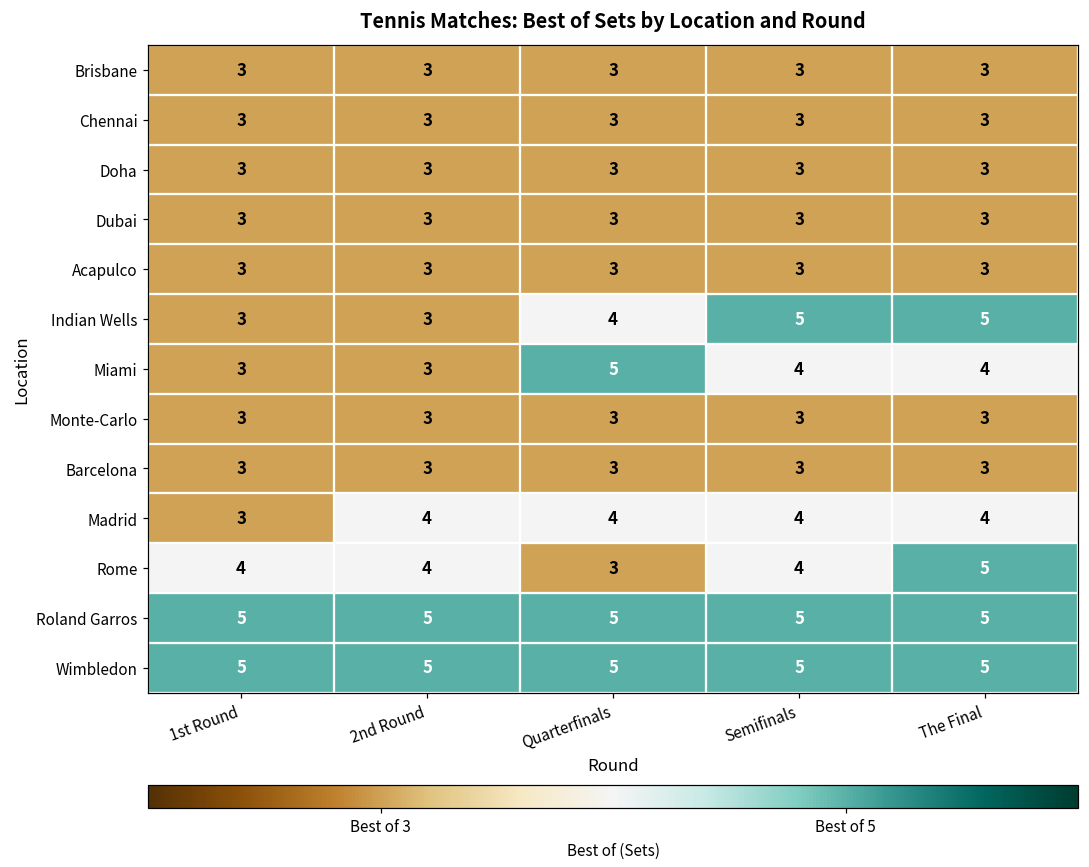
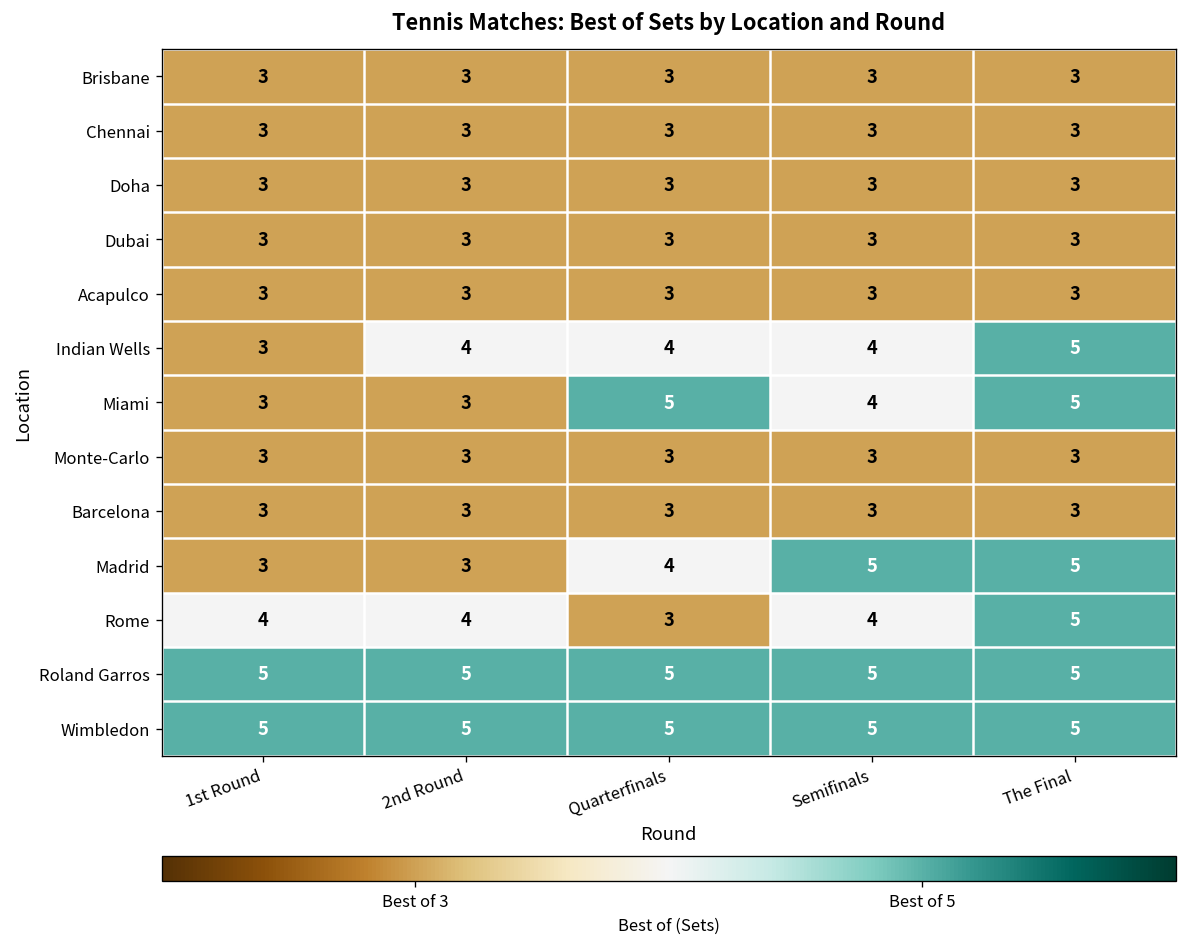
Indian Wells, 2nd Round: 3 -> 4
Indian Wells, Semifinals: 5 -> 4
Miami, The Final: 4 -> 5
Madrid, 2nd Round: 4 -> 3
Madrid, Semifinals: 4 -> 5
Madrid, The Final: 4 -> 5
